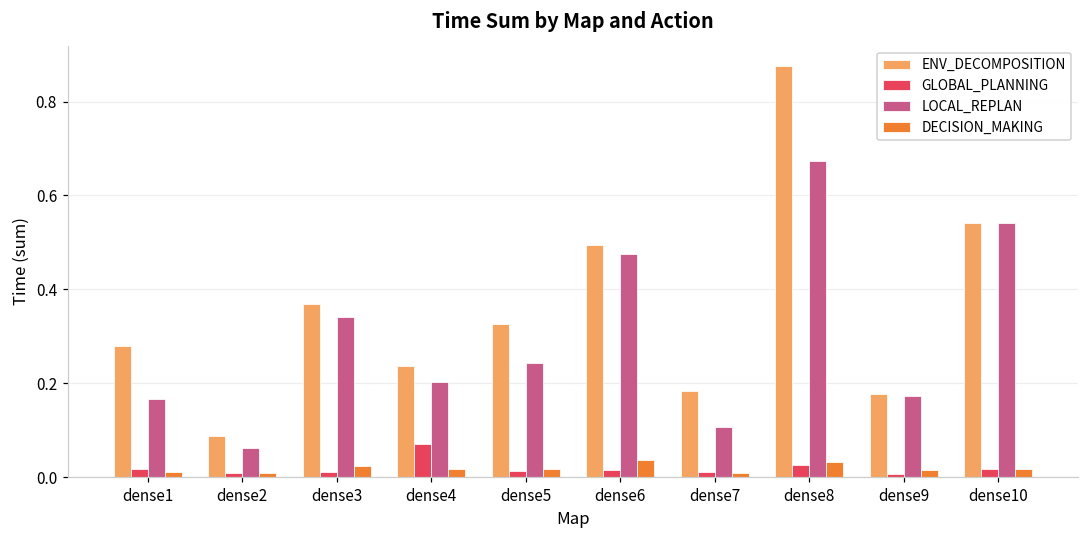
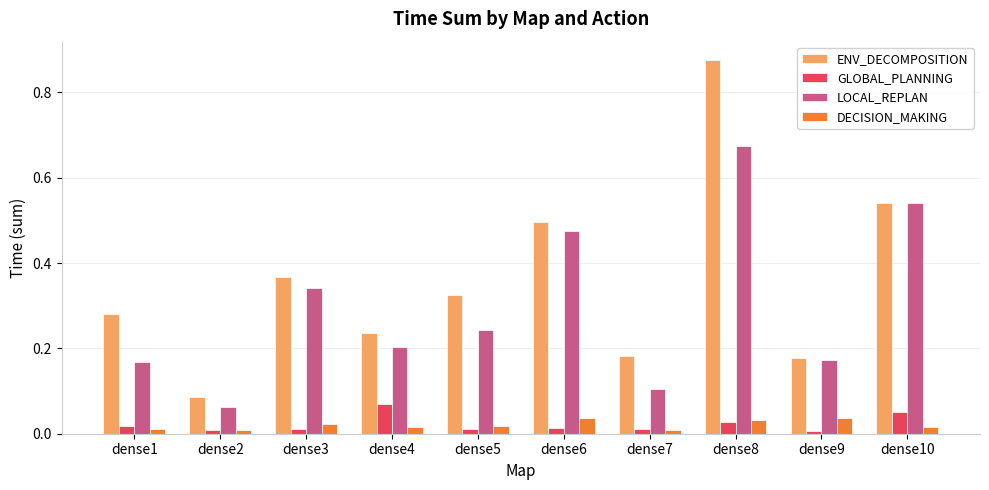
DECISION_MAKING, dense9: 0.01 -> 0.04
GLOBAL_PLANNING, dense10: 0.02 -> 0.05
